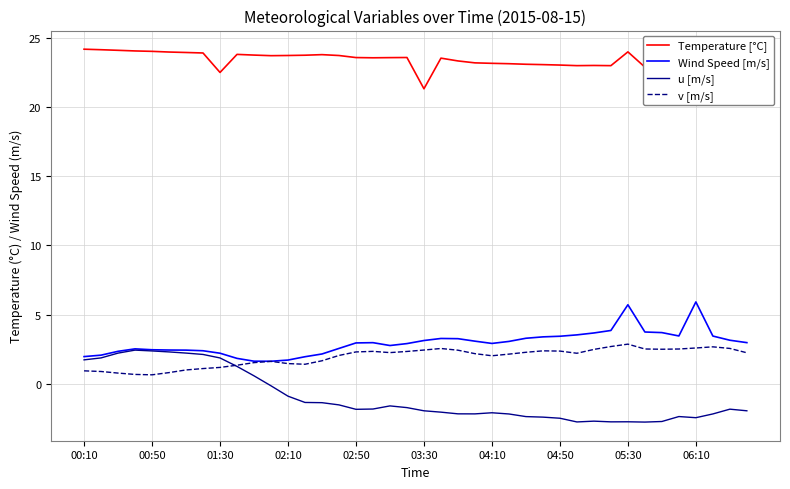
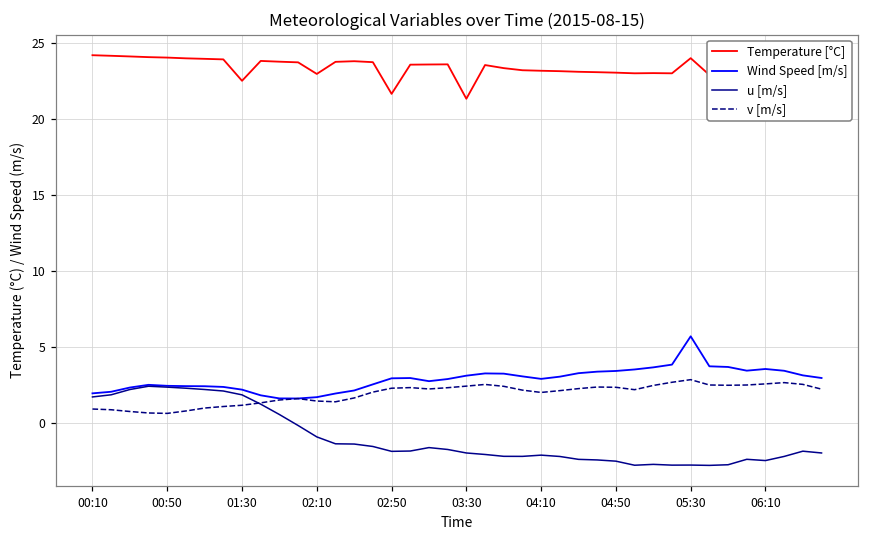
Temperature [°C], 02:10: 23.7 -> 22.9
Temperature [°C], 02:50: 23.6 -> 21.6
Wind Speed [m/s], 06:10: 5.9 -> 3.6
